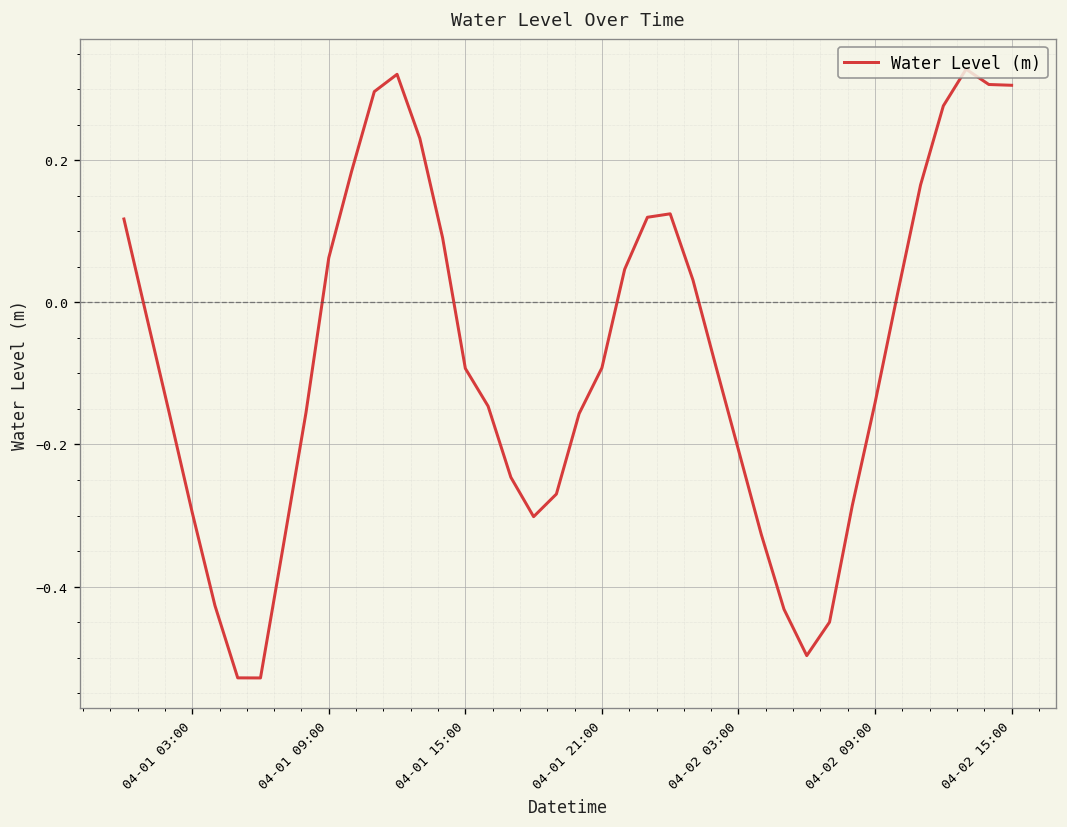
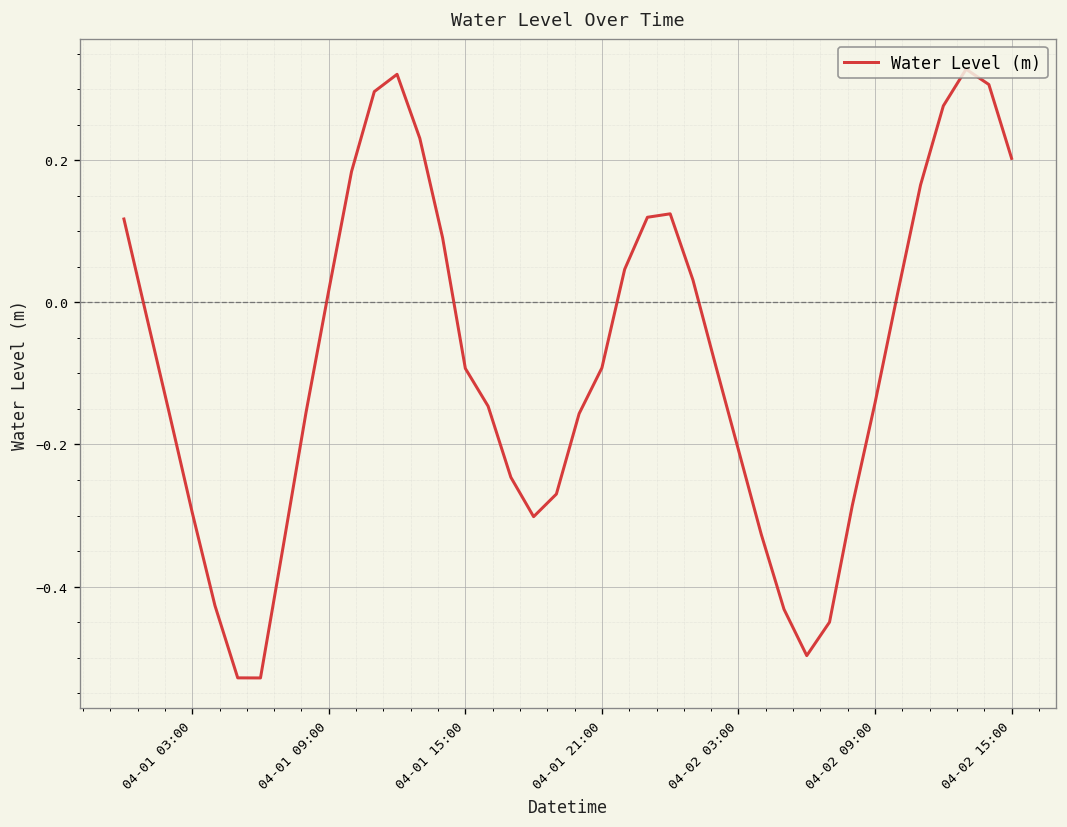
04-01 09:00: 0.06 -> 0.02
04-02 15:00: 0.31 -> 0.20
